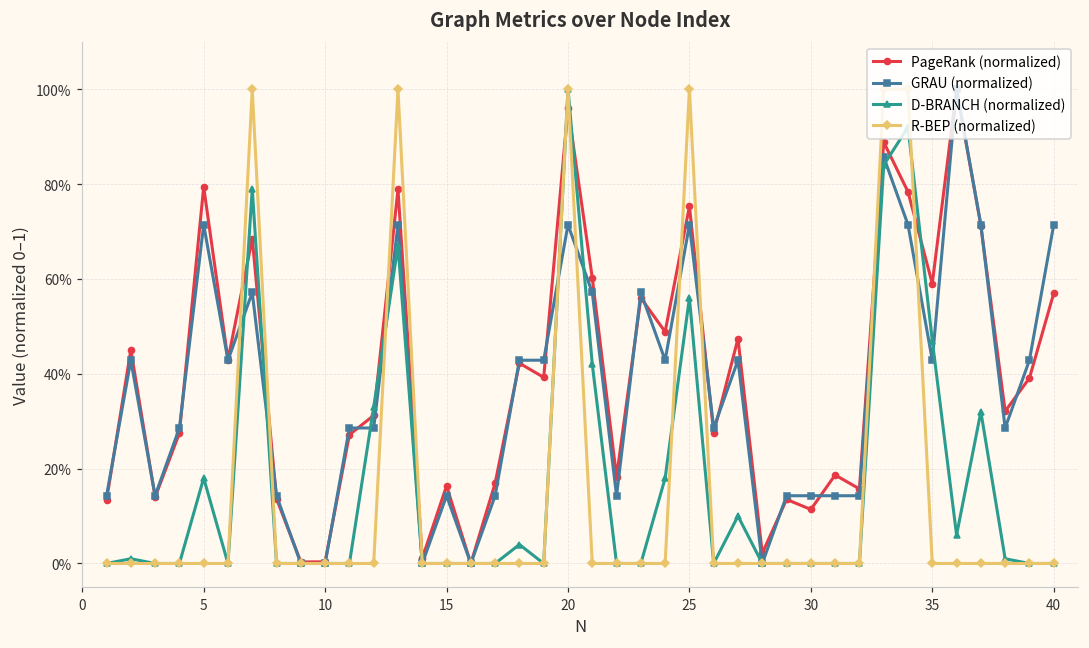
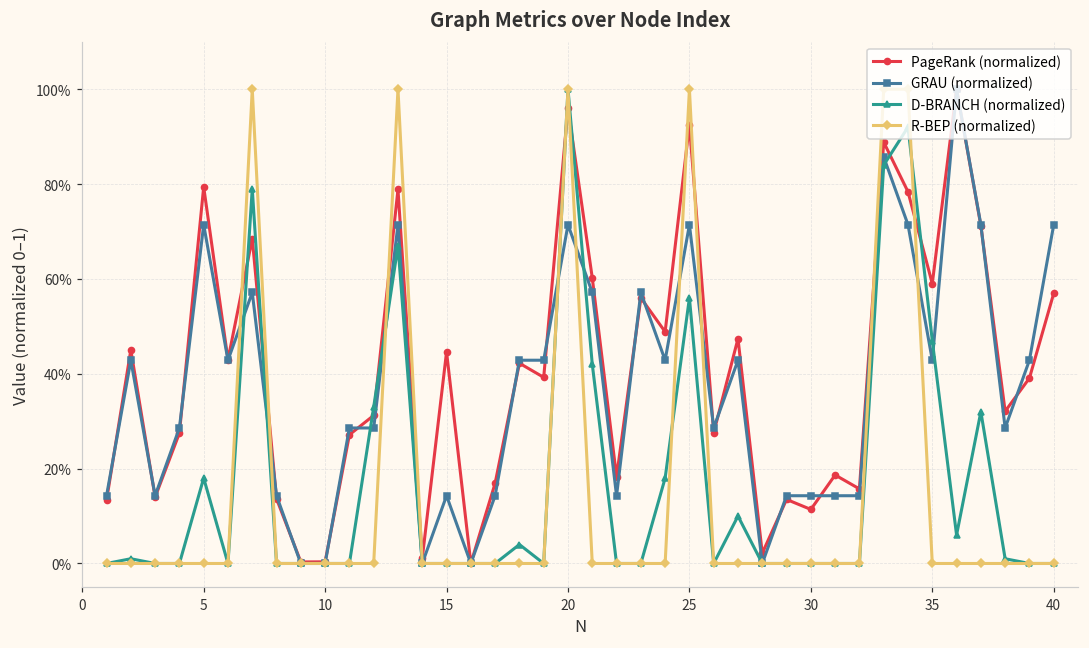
PageRank (normalized), 15: 16% -> 45%
PageRank (normalized), 25: 75% -> 93%
